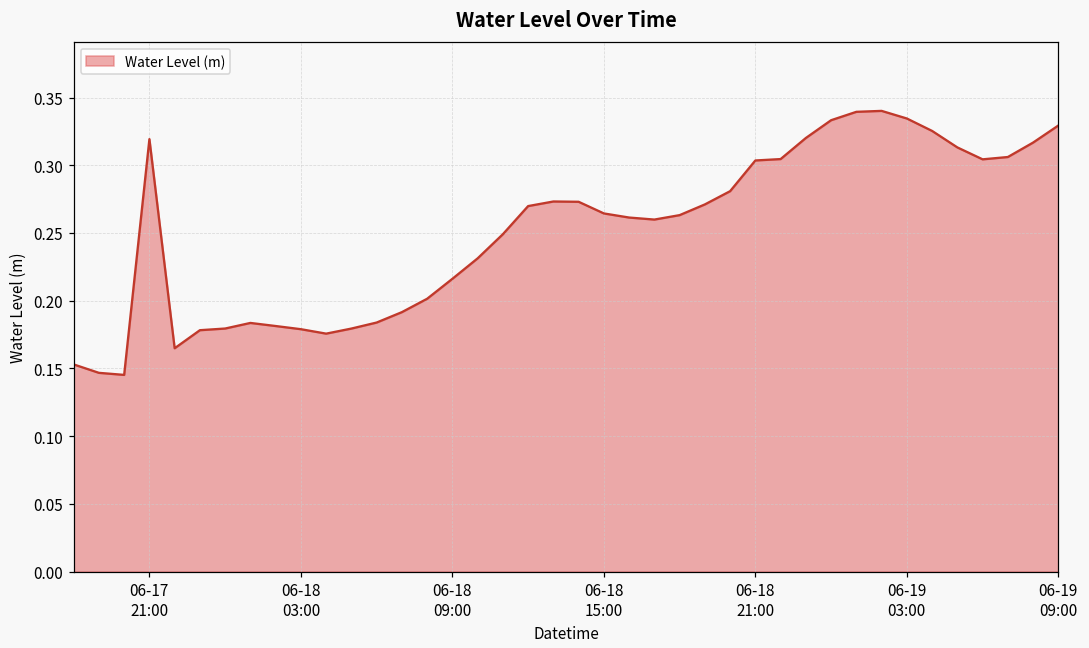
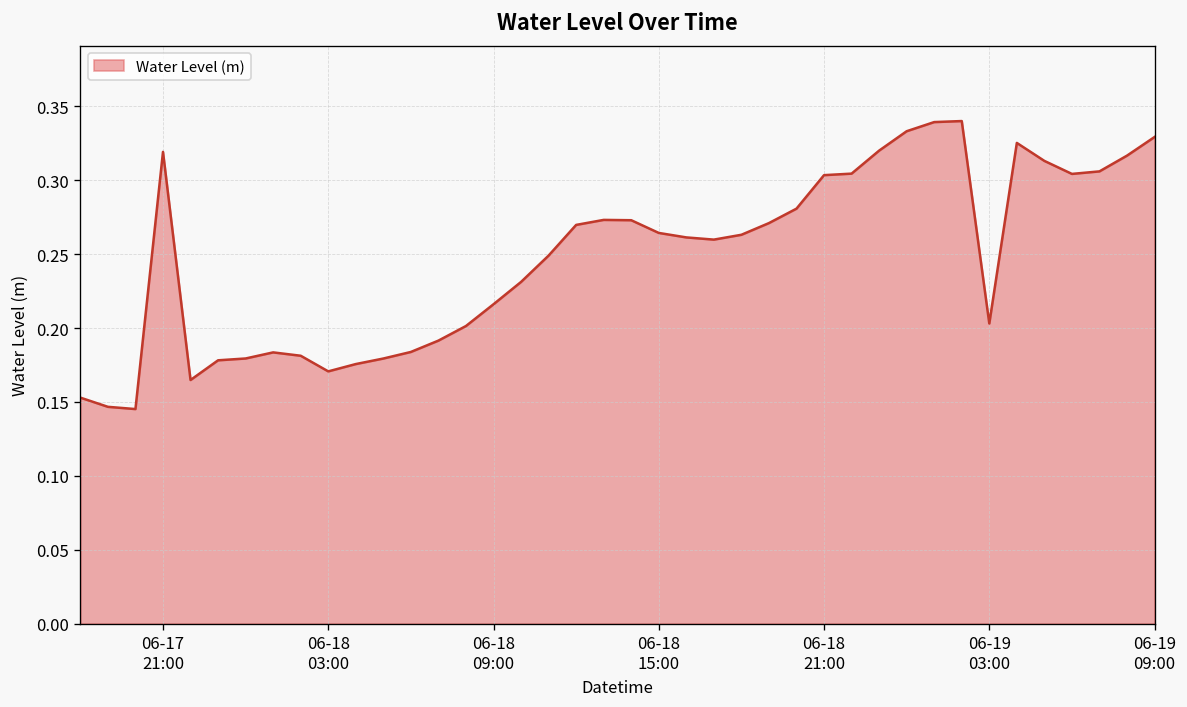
06-18 03:00: 0.179 -> 0.171
06-19 03:00: 0.335 -> 0.203
